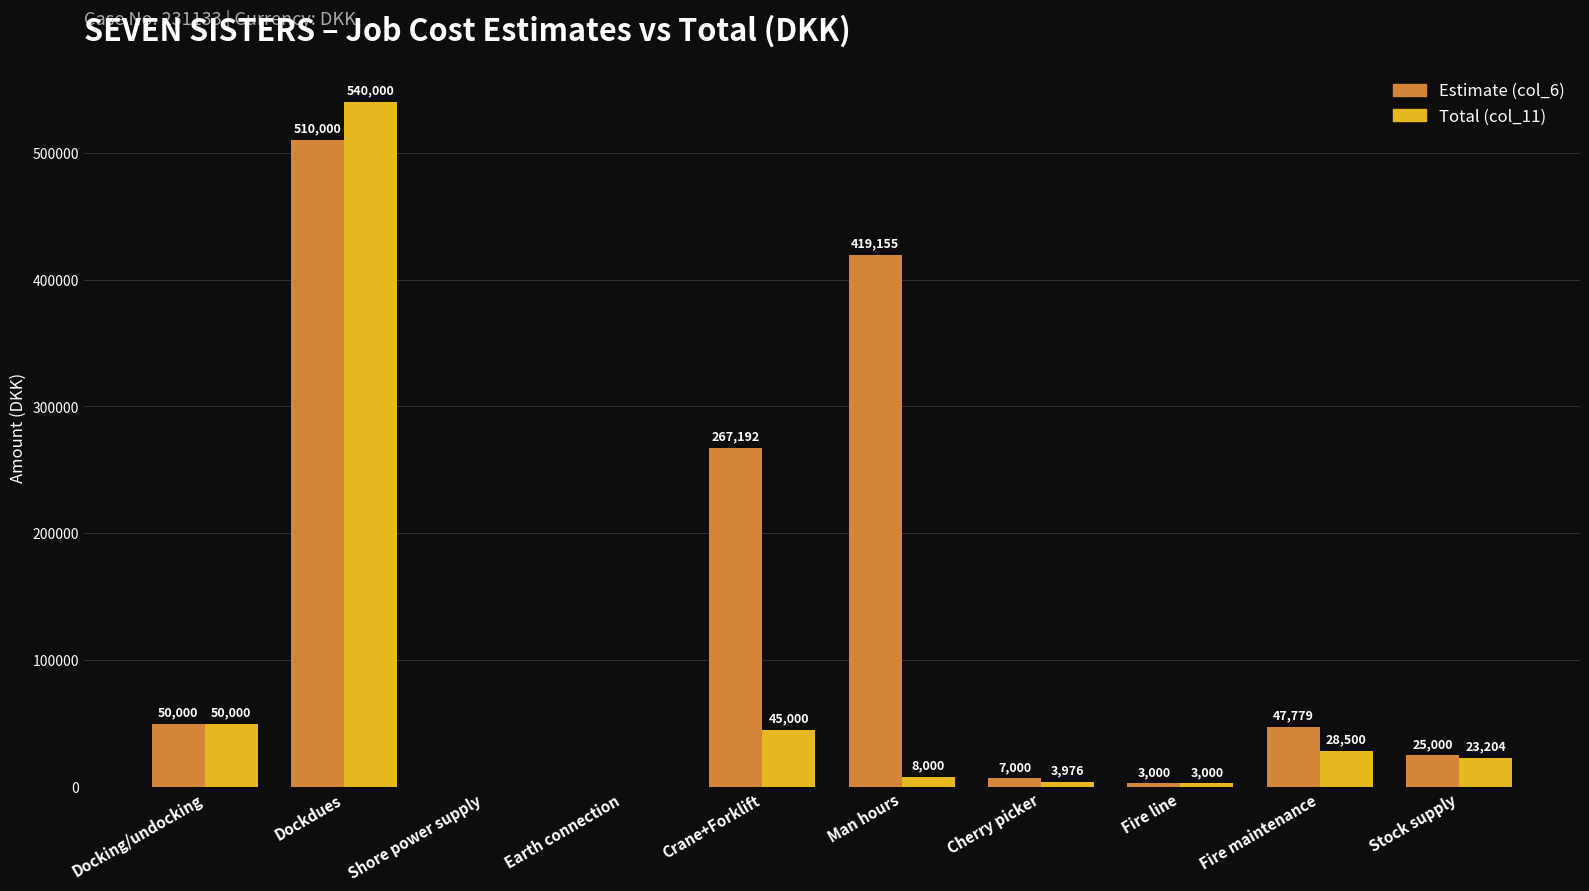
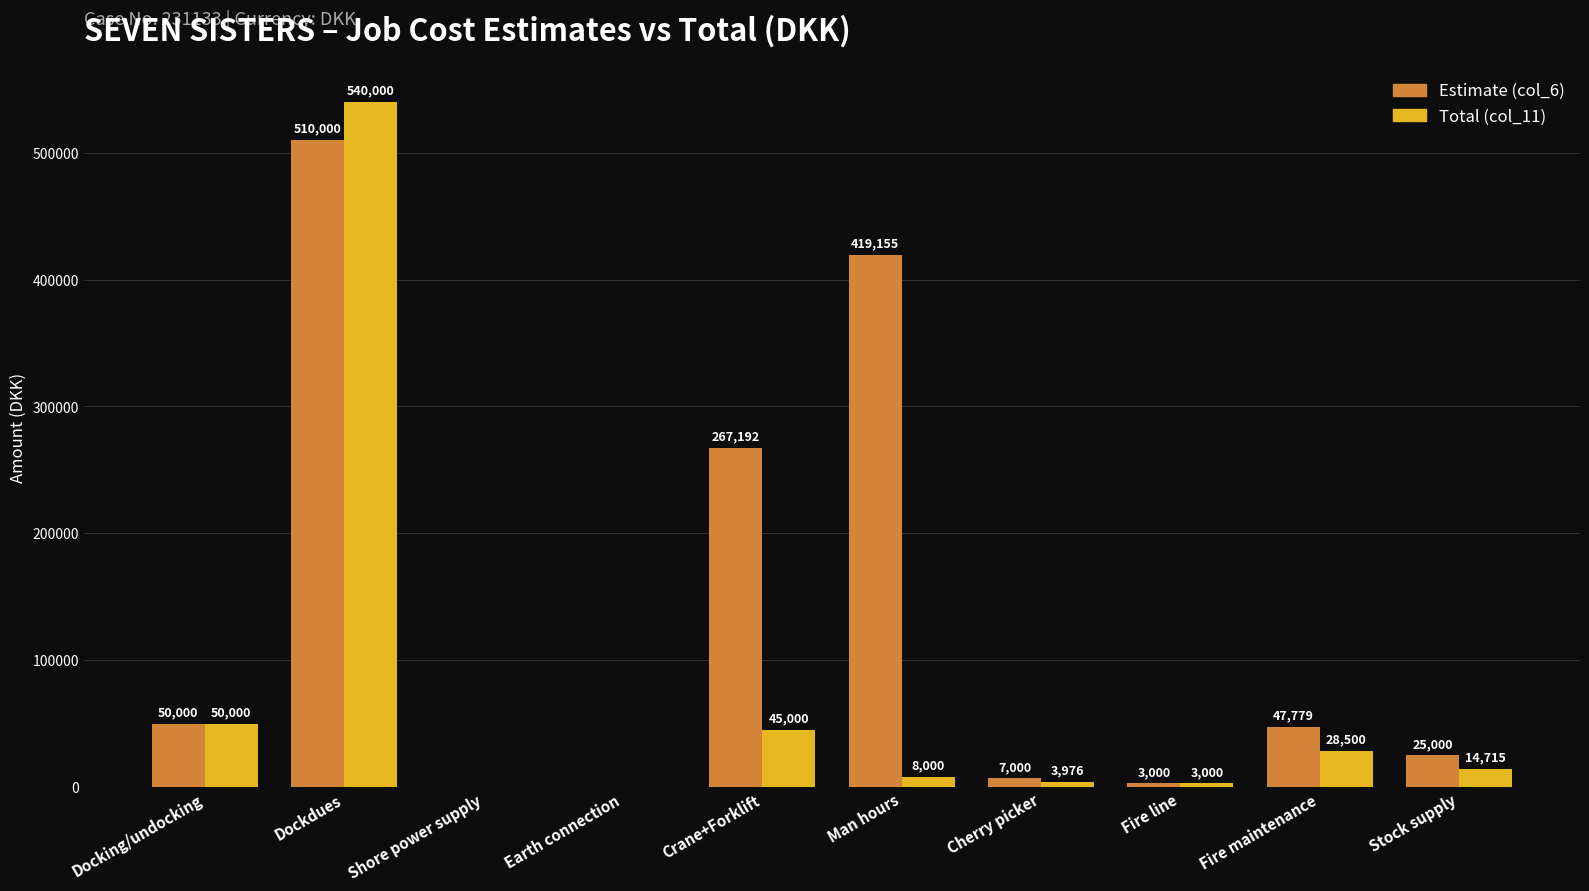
Total (col_11), Stock supply: 23,204 -> 14,715
